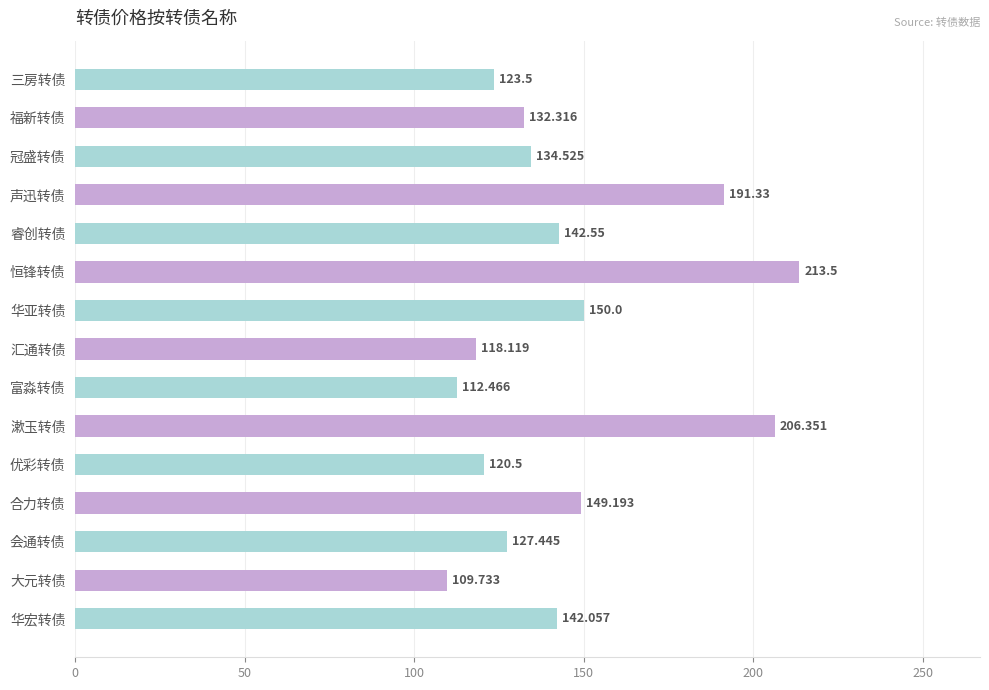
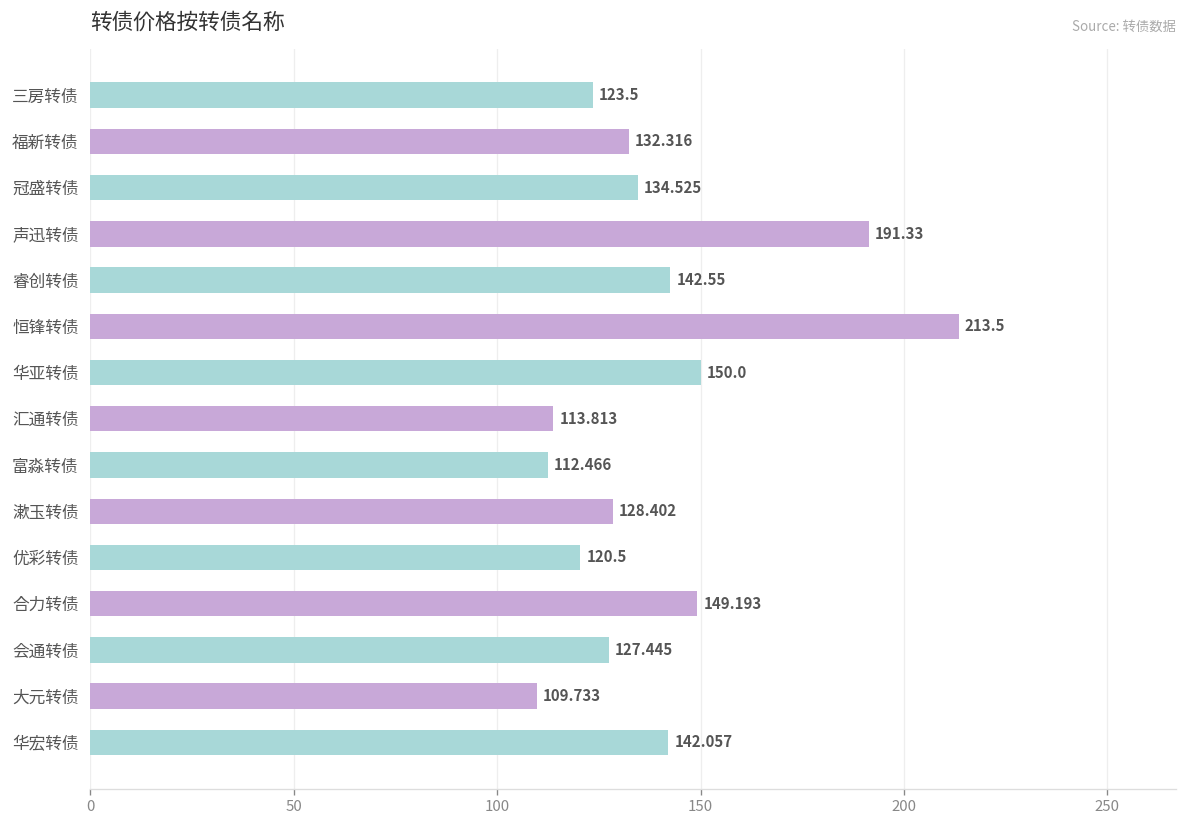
汇通转债: 118.119 -> 113.813
漱玉转债: 206.351 -> 128.402
